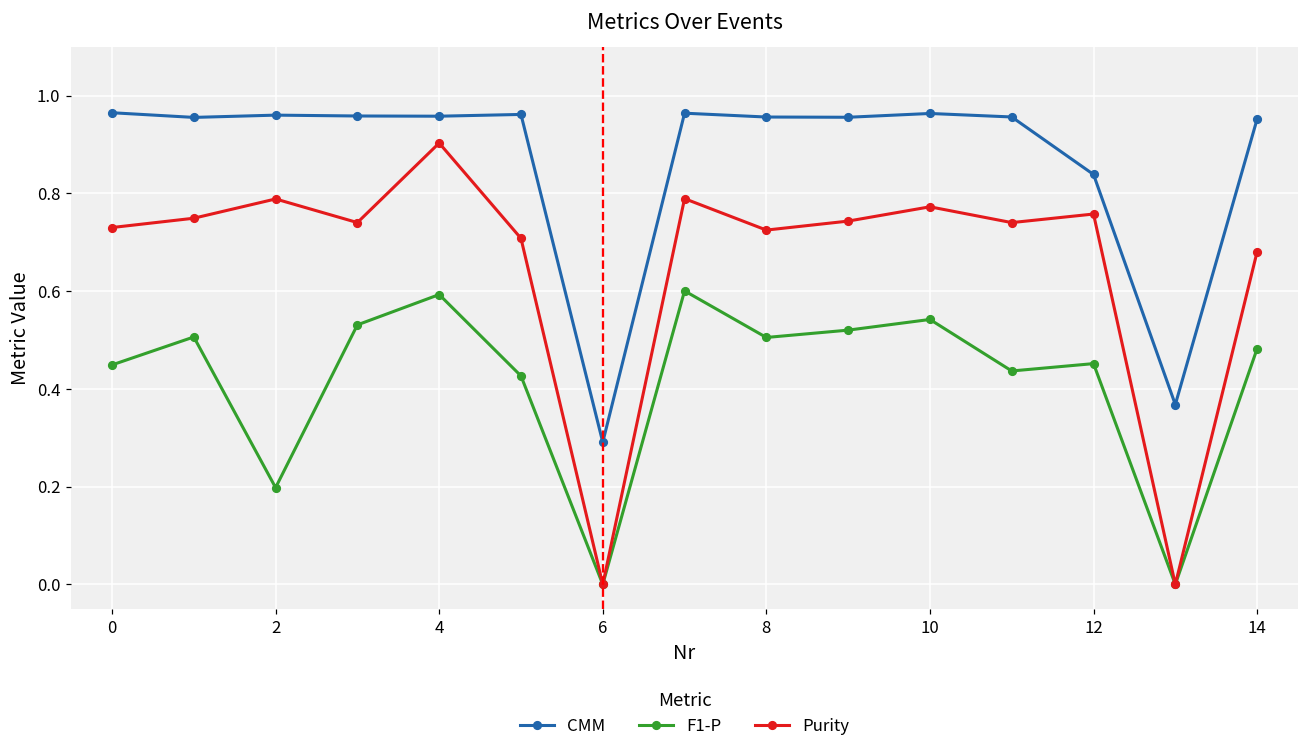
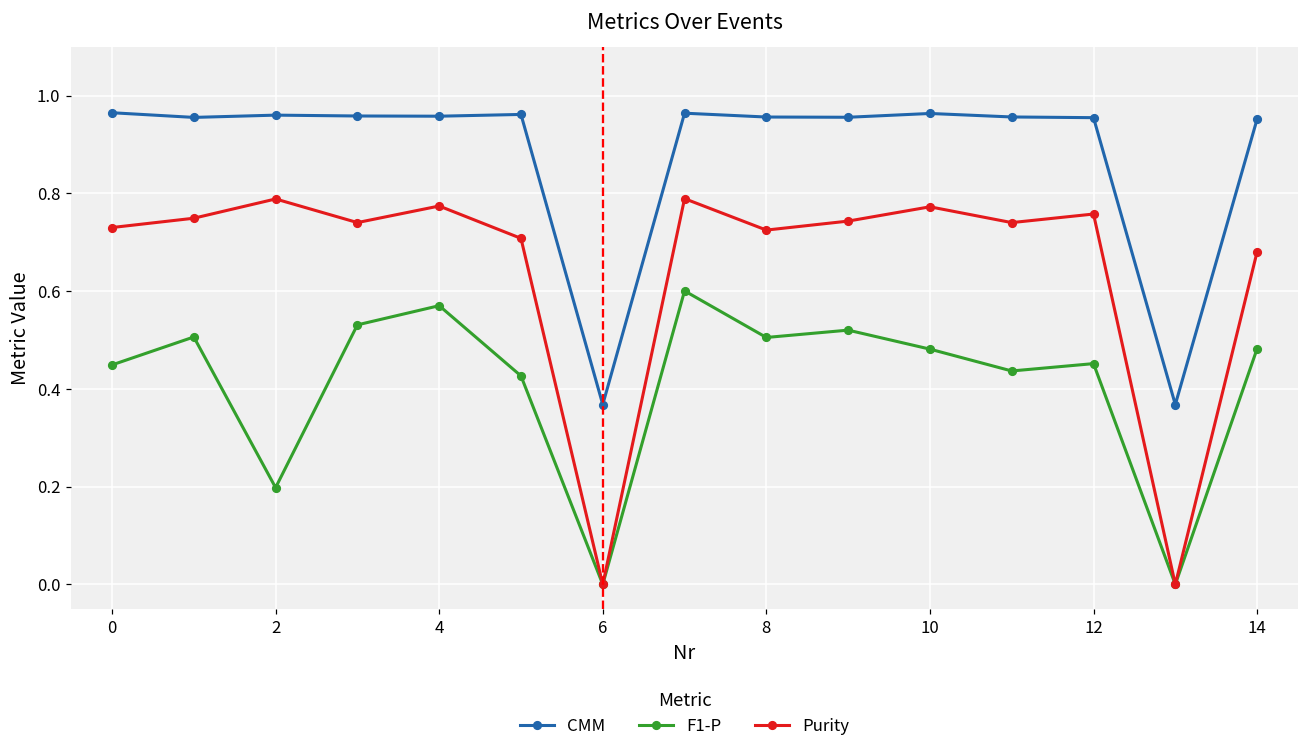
F1-P, 4: 0.59 -> 0.57
Purity, 4: 0.90 -> 0.77
CMM, 6: 0.29 -> 0.37
F1-P, 10: 0.54 -> 0.48
CMM, 12: 0.84 -> 0.95
